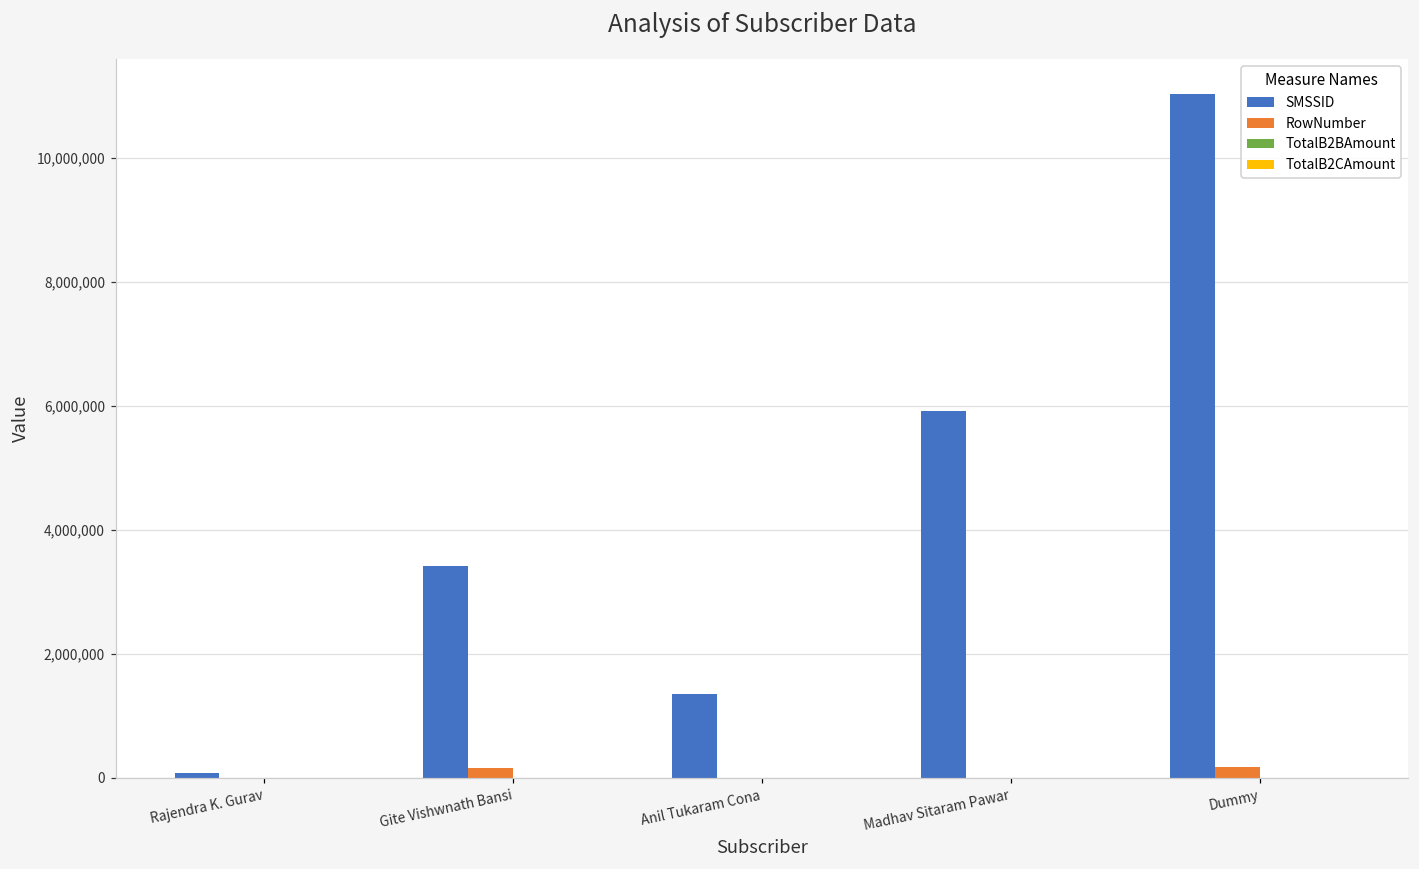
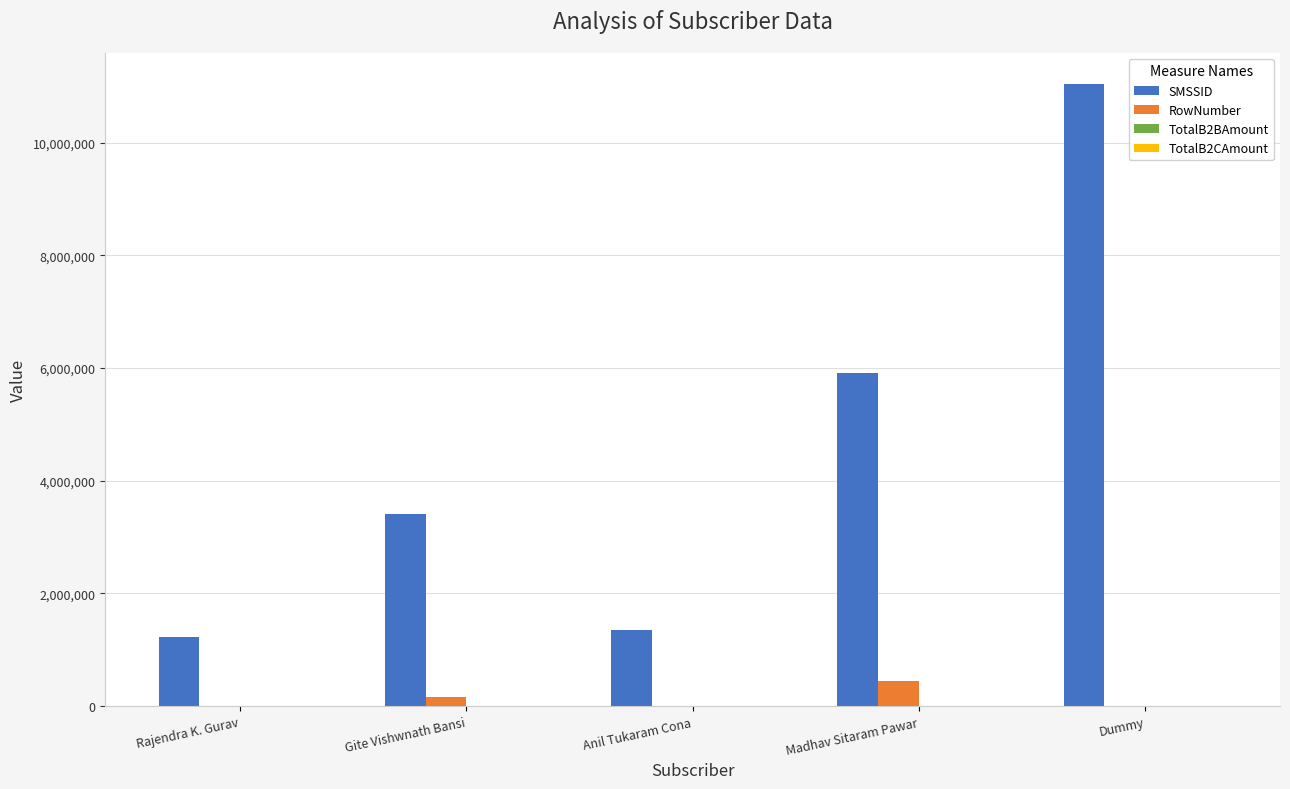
SMSSID, Rajendra K. Gurav: 100,000 -> 1,200,000
RowNumber, Madhav Sitaram Pawar: 0 -> 400,000
RowNumber, Dummy: 200,000 -> 0
